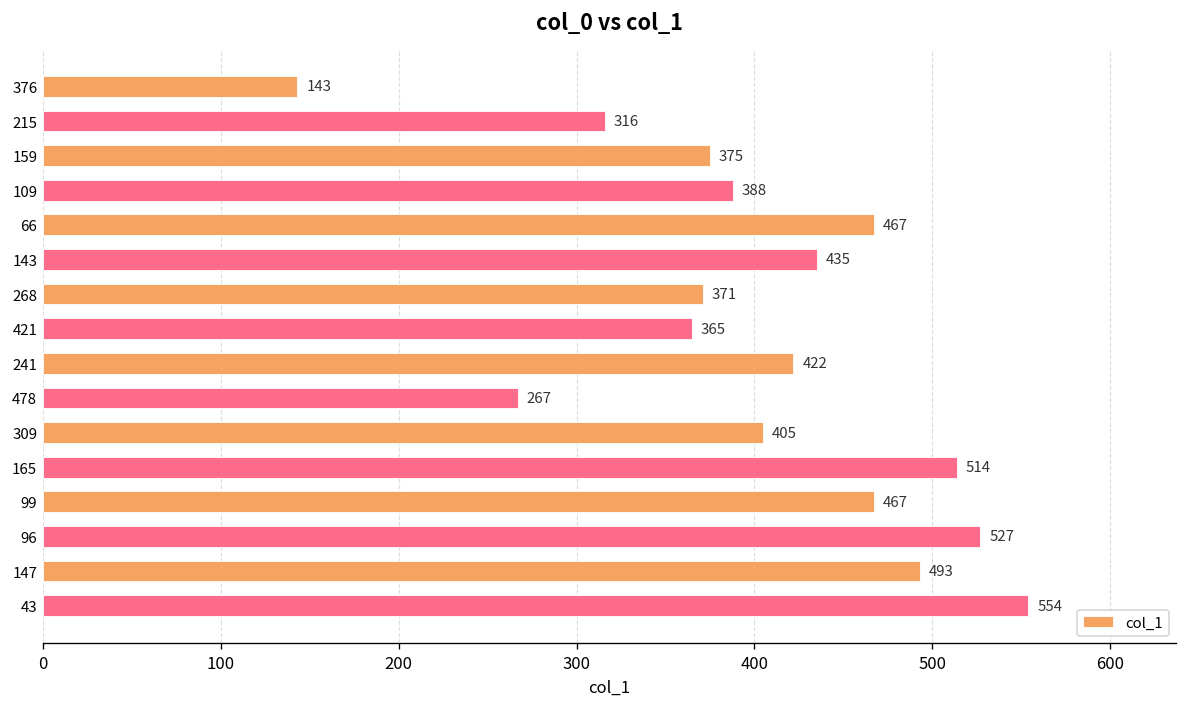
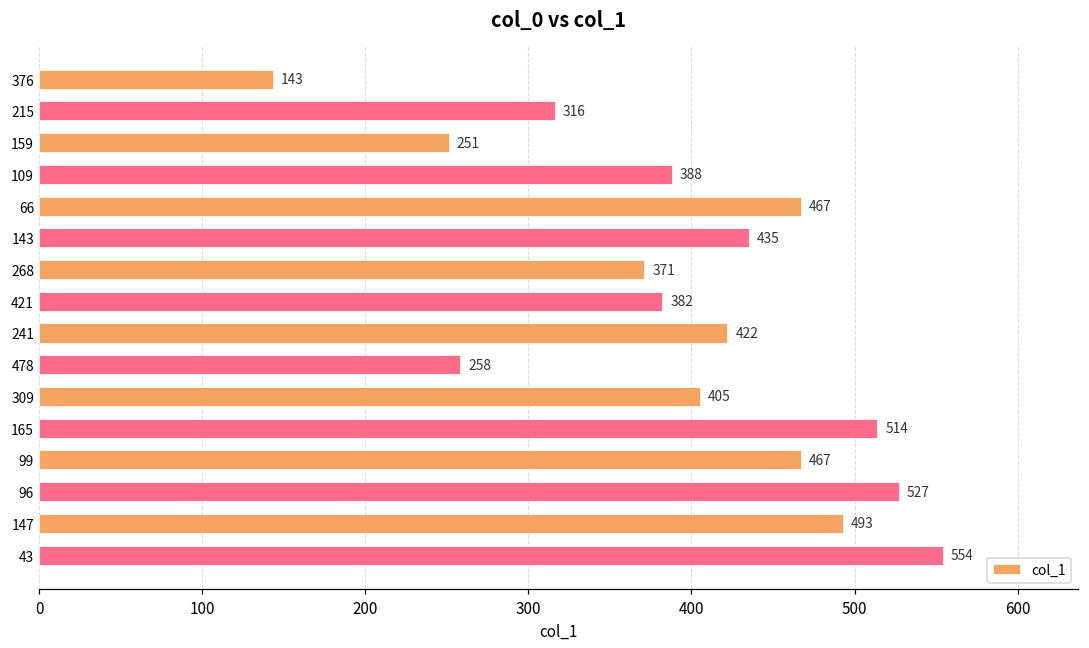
159: 375 -> 251
421: 365 -> 382
478: 267 -> 258
